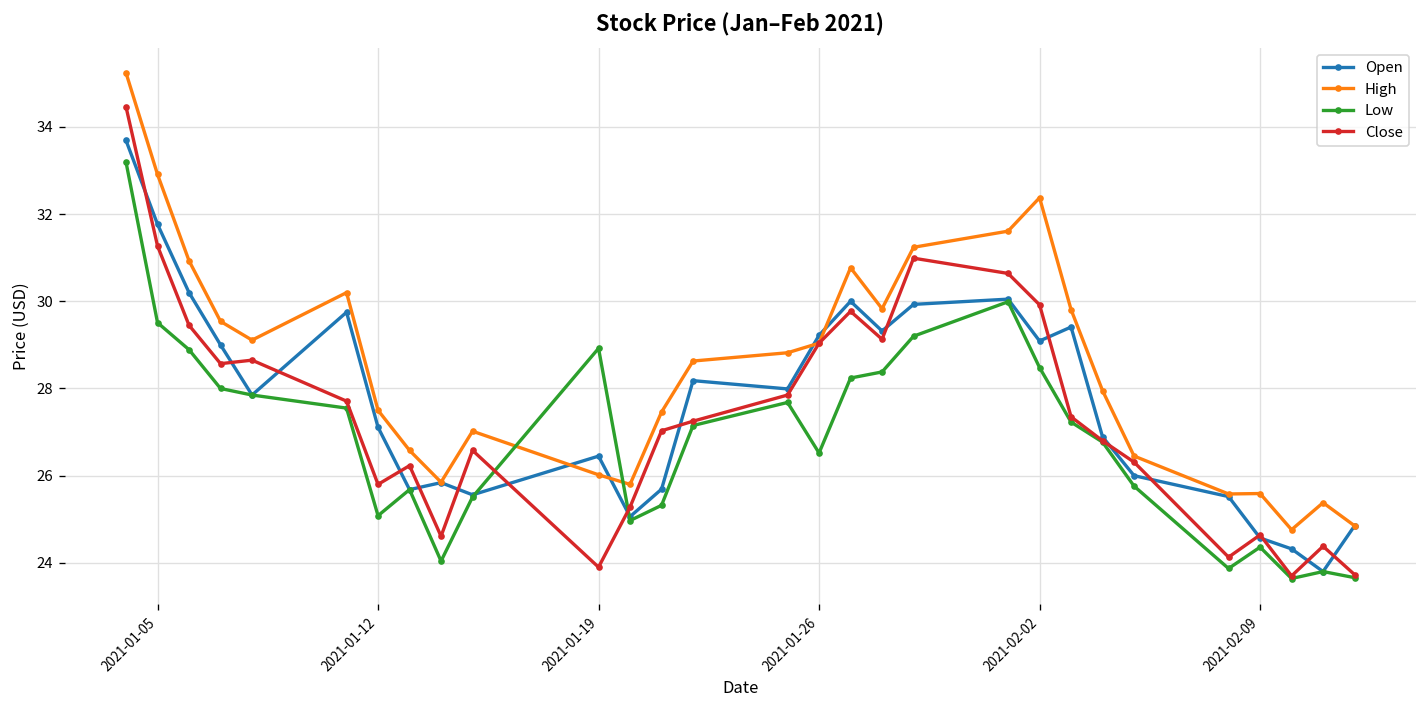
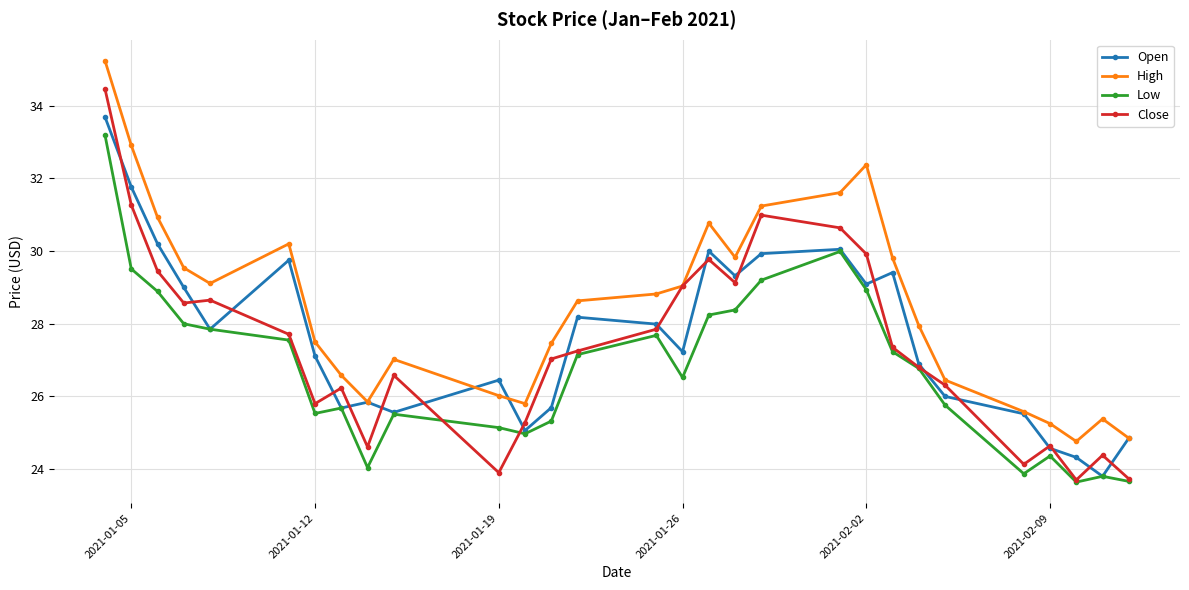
Low, 2021-01-12: 25.1 -> 25.5
Low, 2021-01-19: 28.9 -> 25.1
Open, 2021-01-26: 29.2 -> 27.2
Low, 2021-02-02: 28.5 -> 28.9
High, 2021-02-09: 25.6 -> 25.3
